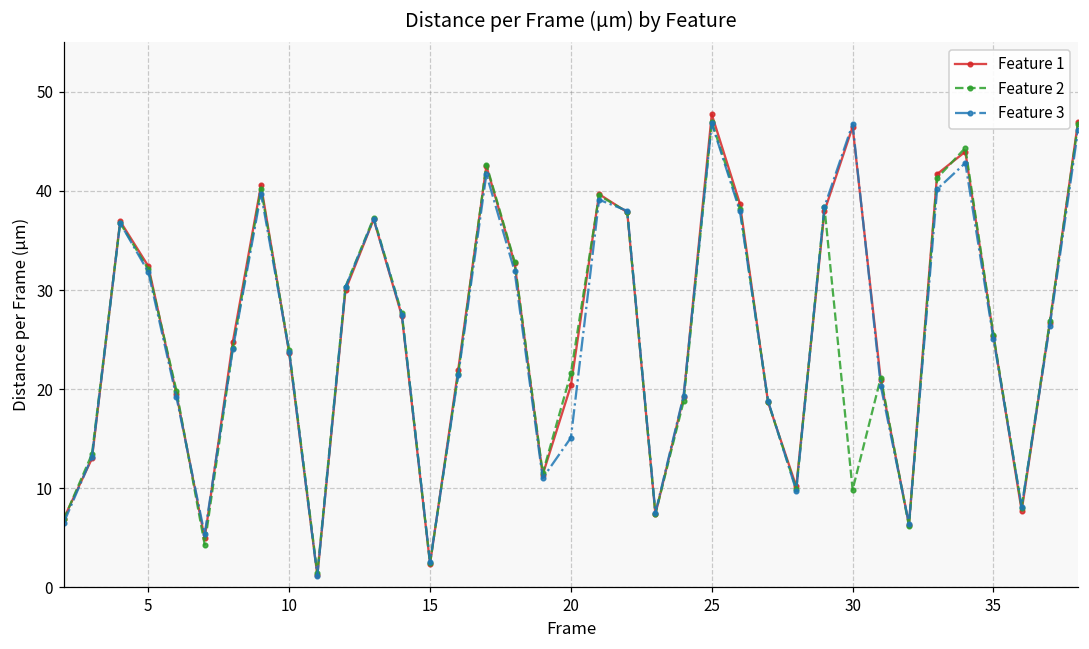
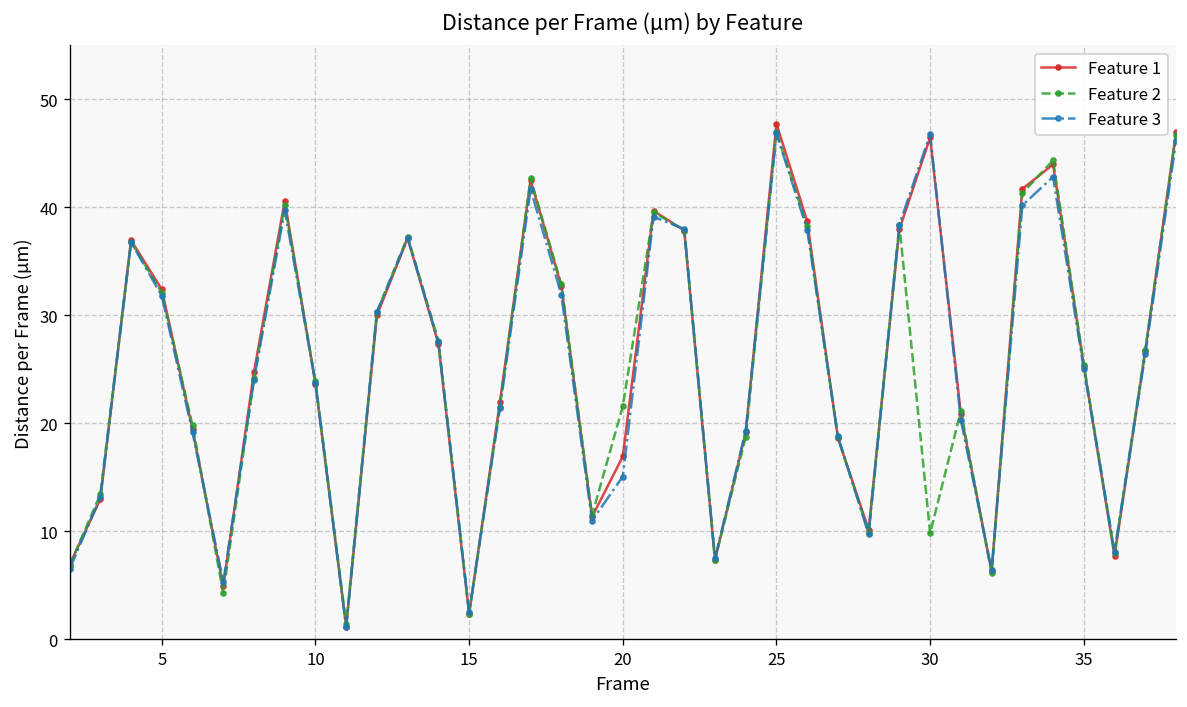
Feature 1, 20: 20 -> 17
